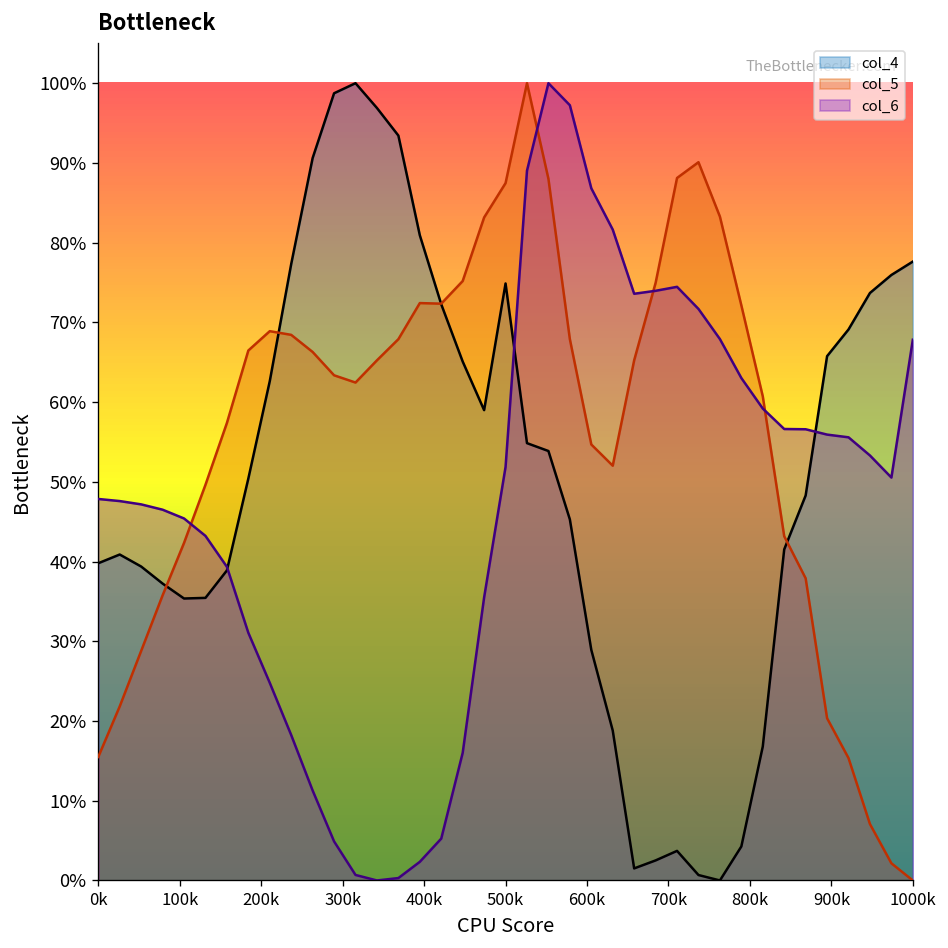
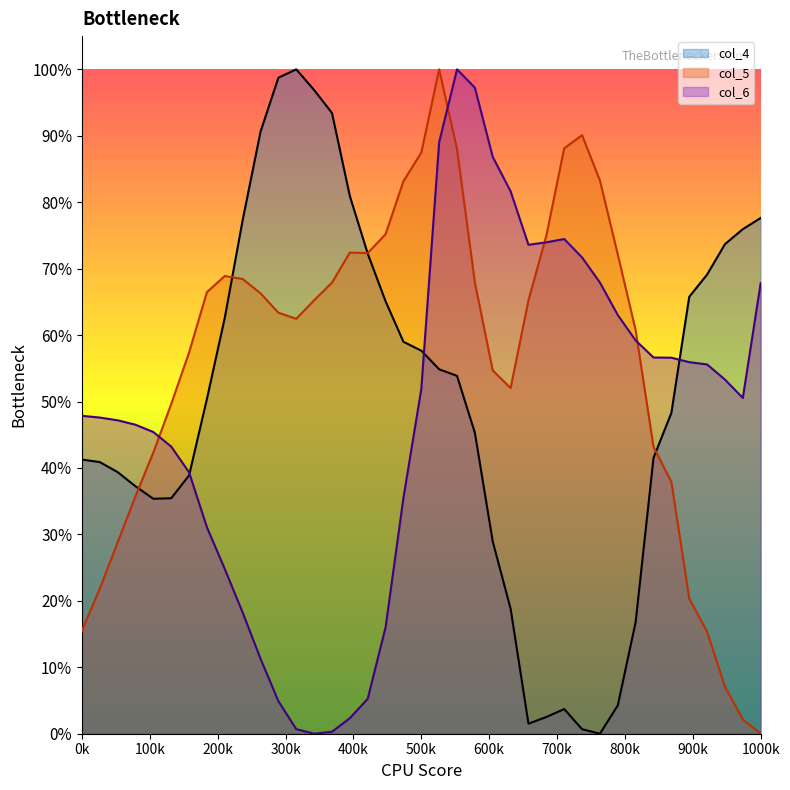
col_4, 0k: 40% -> 41%
col_4, 500k: 75% -> 58%
